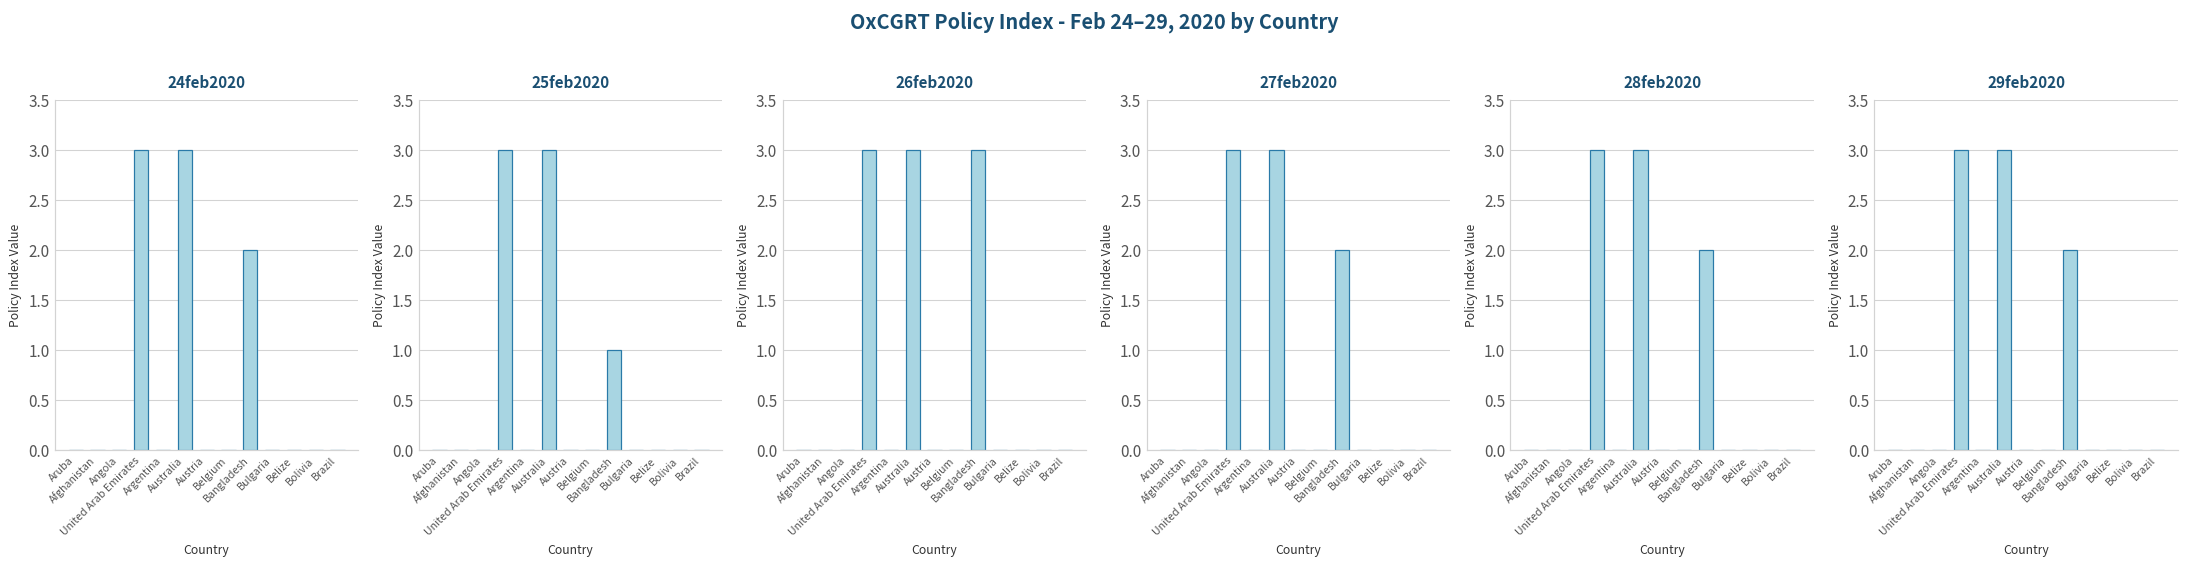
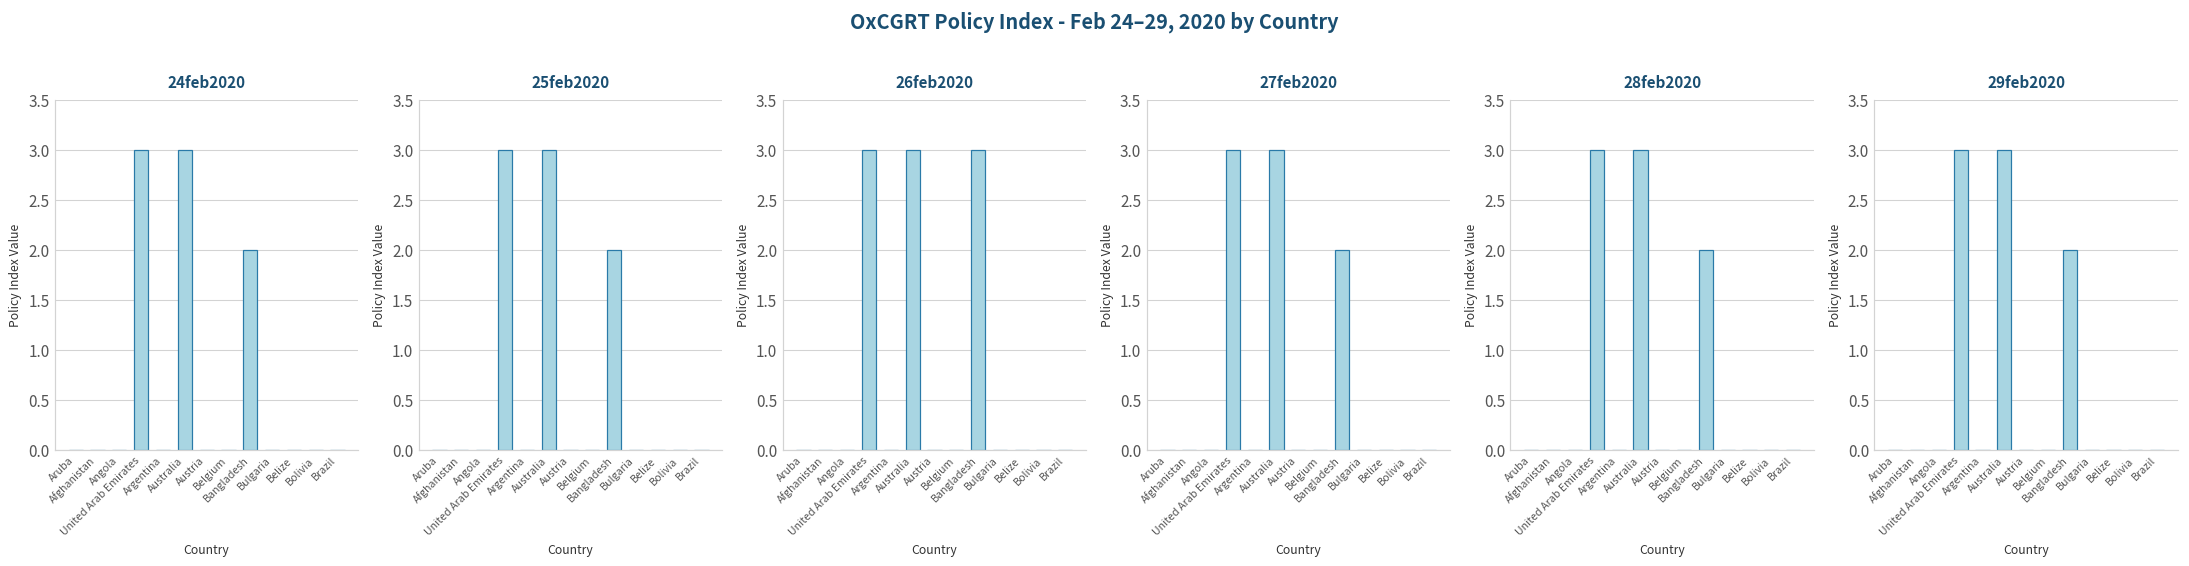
25feb2020, Bangladesh: 1 -> 2
